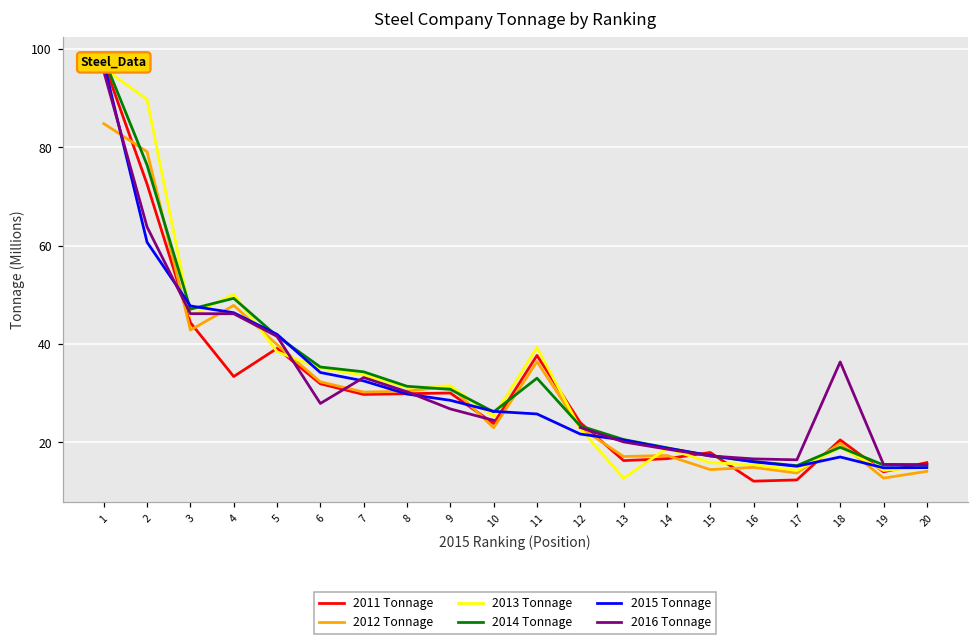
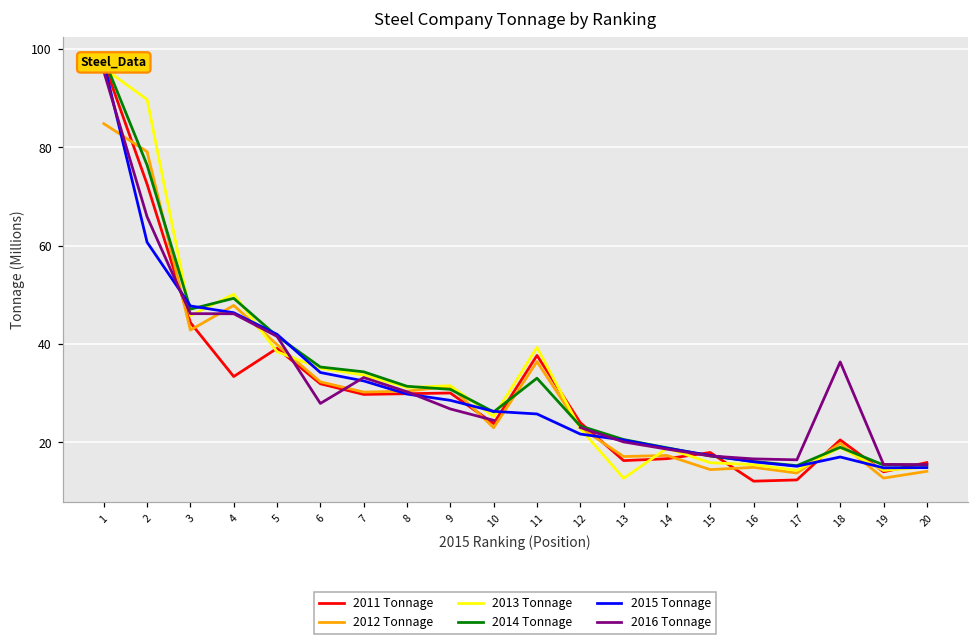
2016 Tonnage, 2: 64 -> 66
